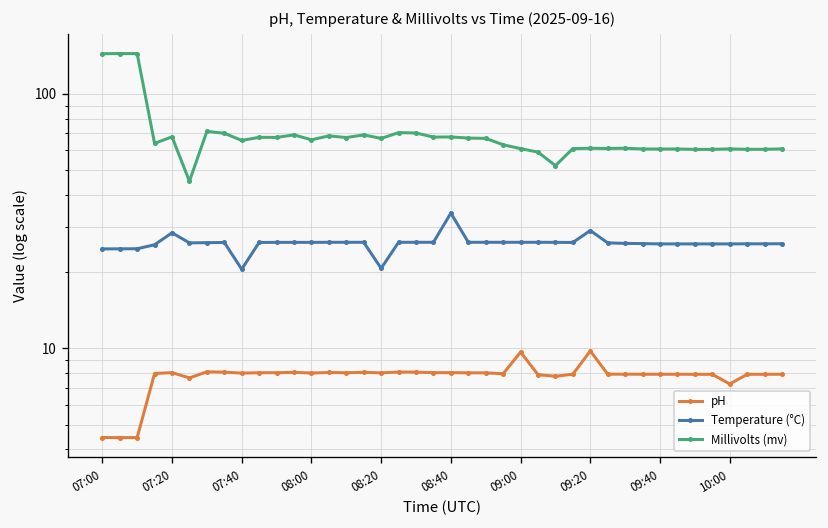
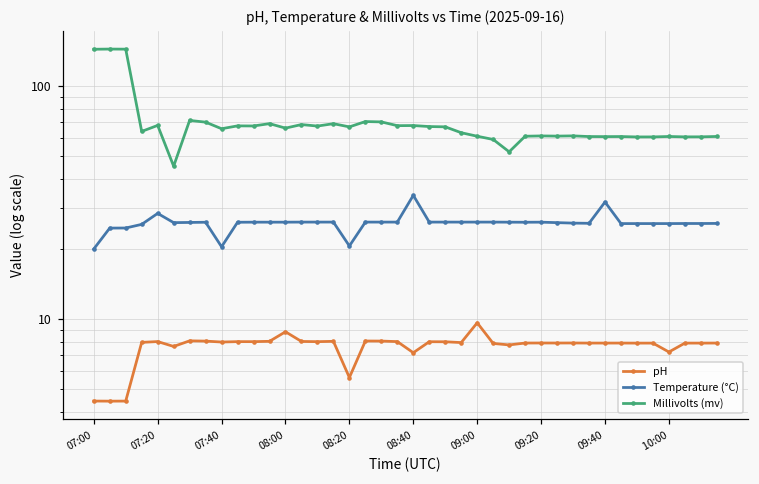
Temperature (°C), 07:00: 25 -> 20
pH, 08:00: 8.0 -> 8.8
pH, 08:20: 8.0 -> 5.6
pH, 08:40: 8.0 -> 7.2
pH, 09:20: 10 -> 7.9
Temperature (°C), 09:20: 29 -> 26
Temperature (°C), 09:40: 26 -> 32
